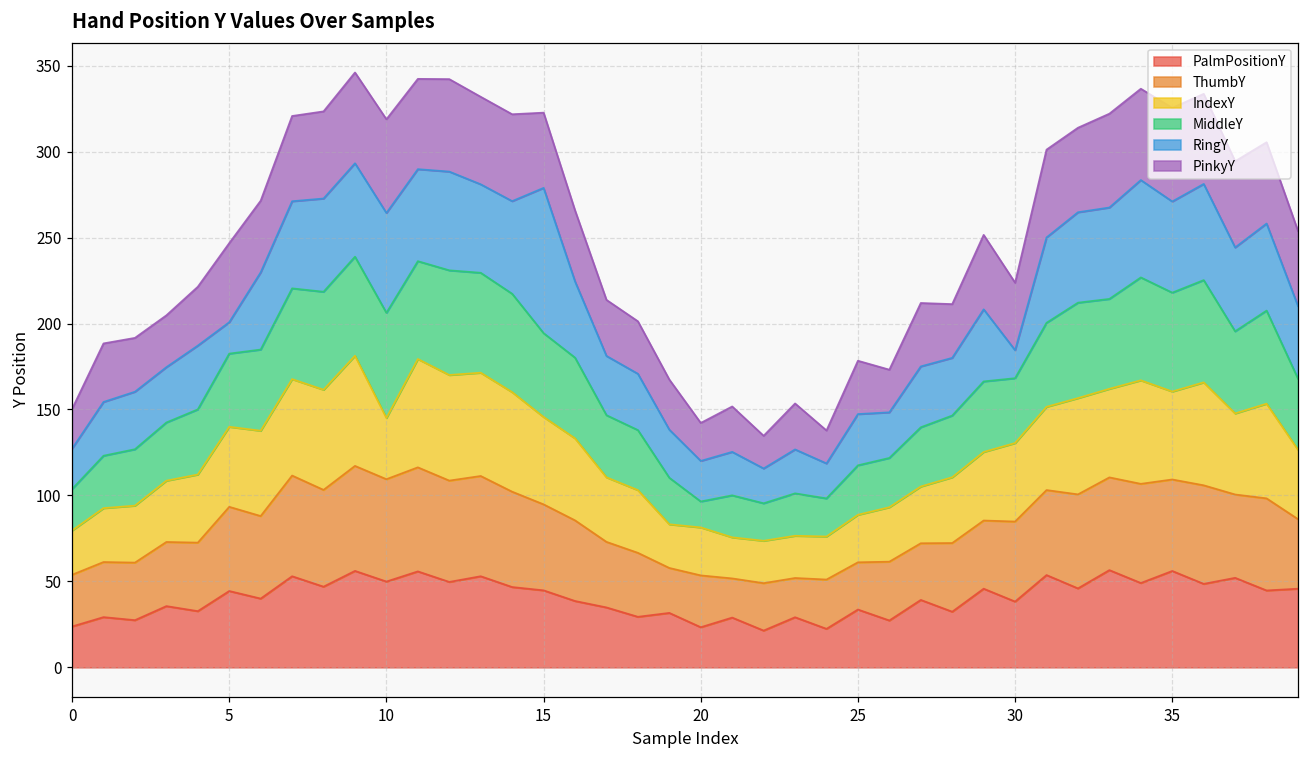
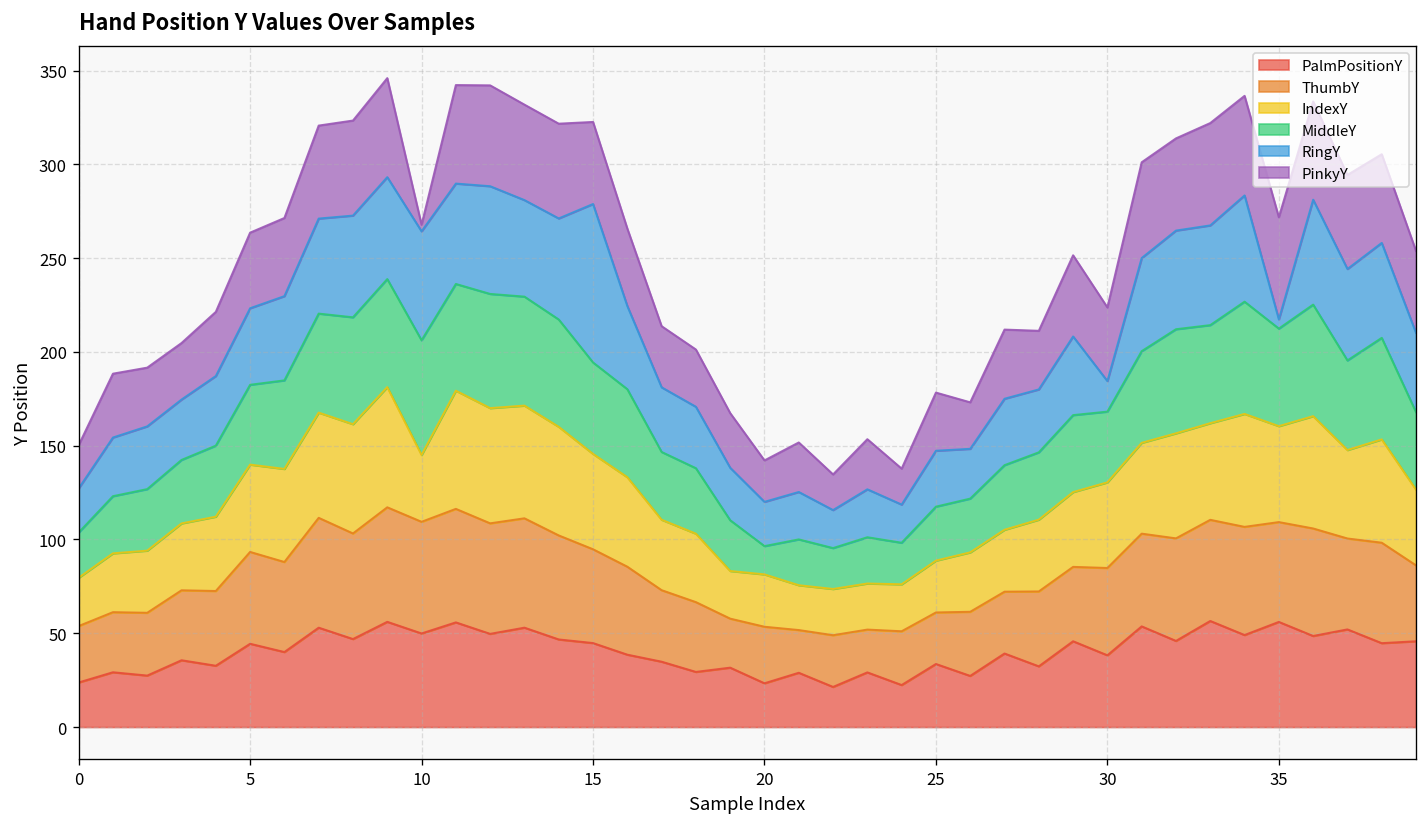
RingY, 5: 18 -> 41
PinkyY, 5: 46 -> 40
PinkyY, 10: 54 -> 3
MiddleY, 35: 58 -> 52
RingY, 35: 53 -> 5
